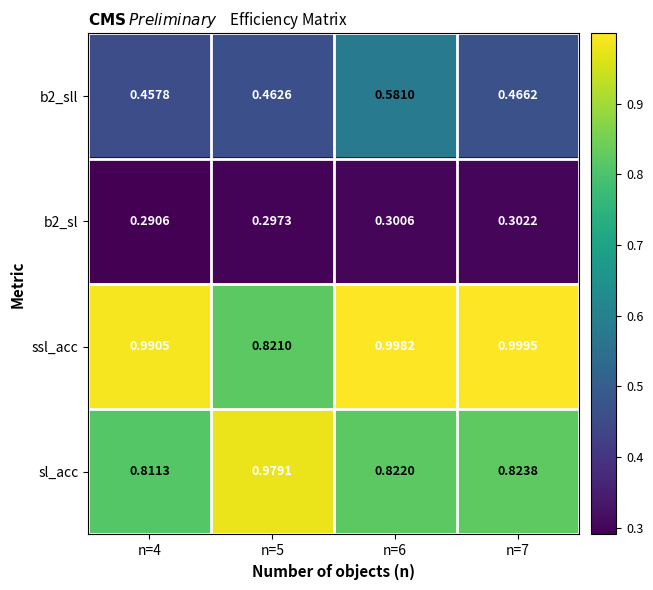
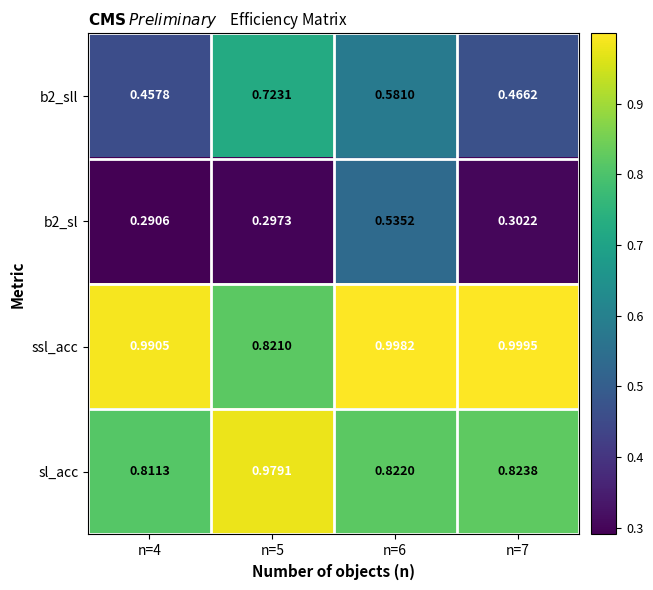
b2_sll, n=5: 0.4626 -> 0.7231
b2_sl, n=6: 0.3006 -> 0.5352
